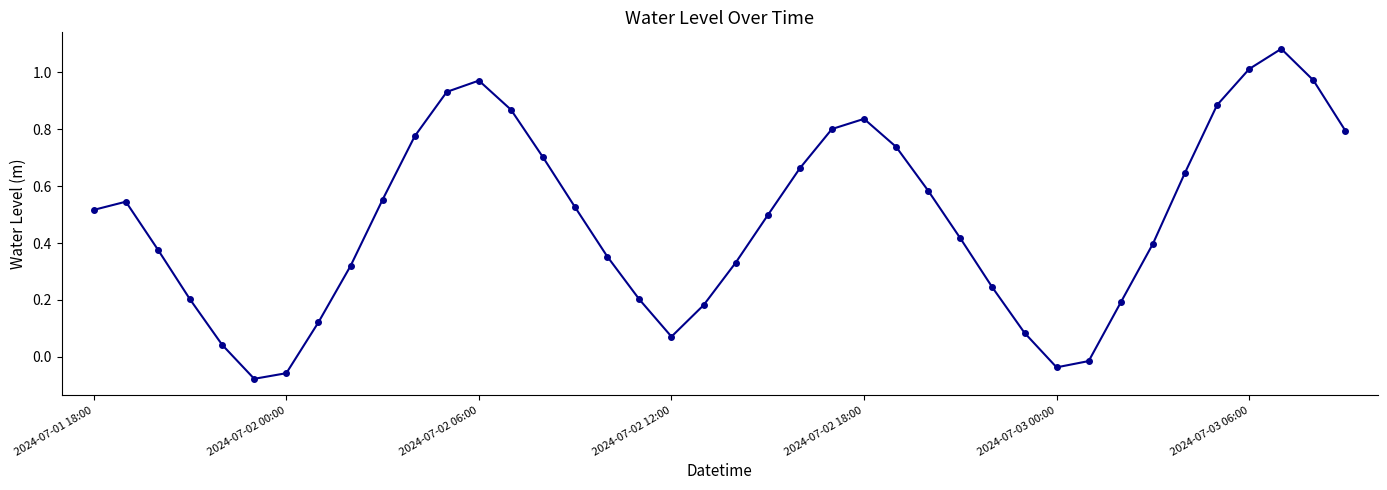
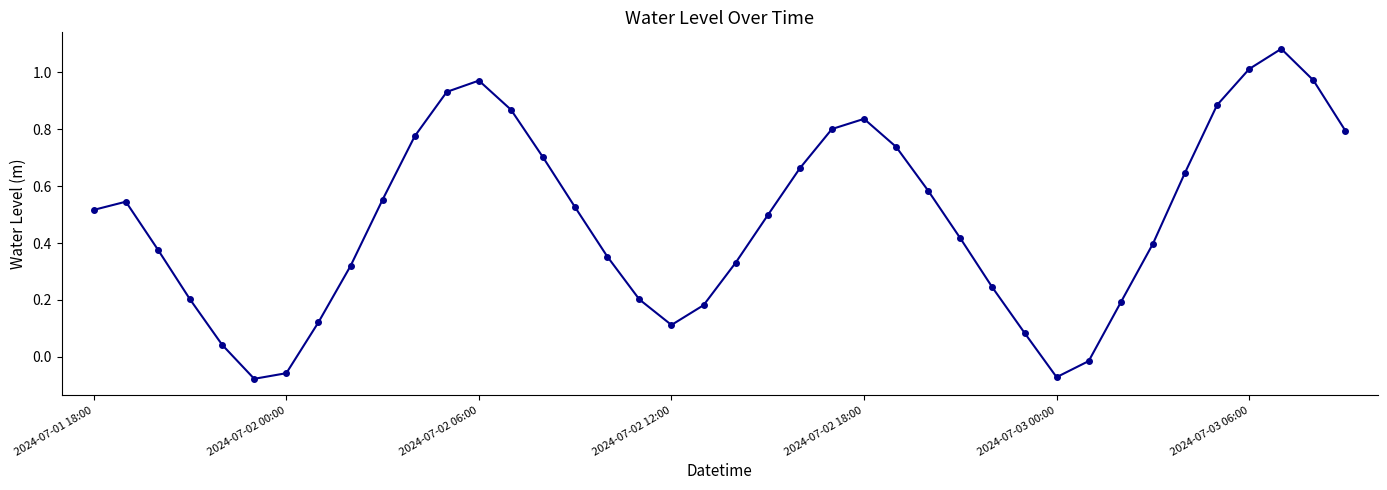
2024-07-02 12:00: 0.07 -> 0.11
2024-07-03 00:00: -0.04 -> -0.07
